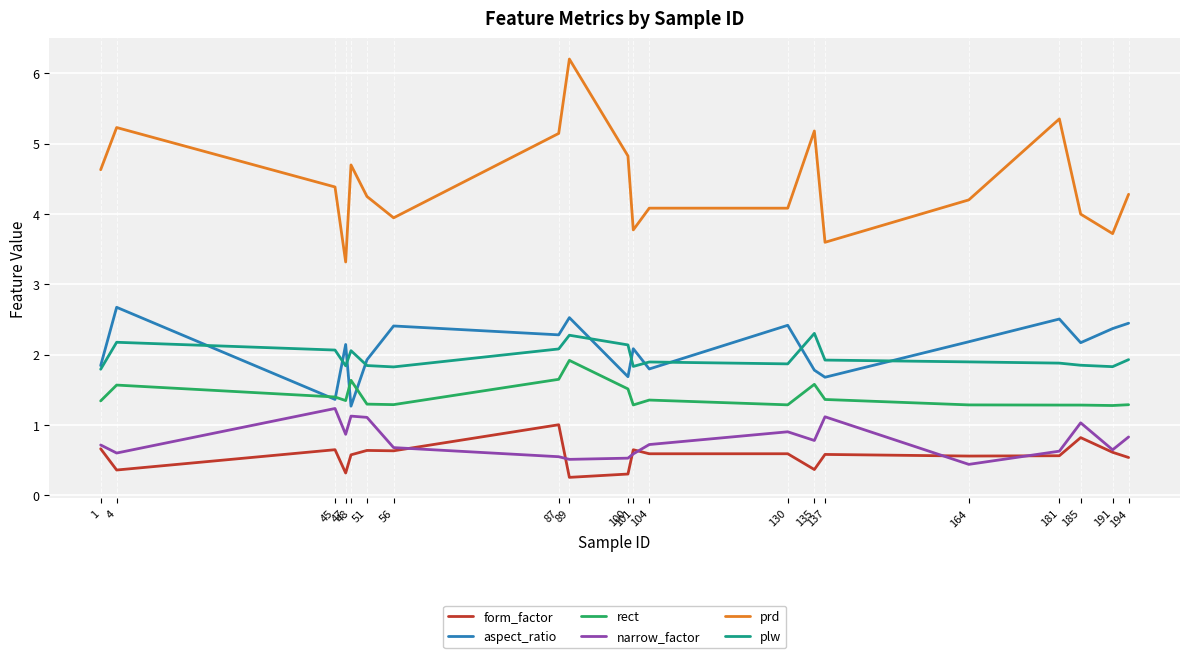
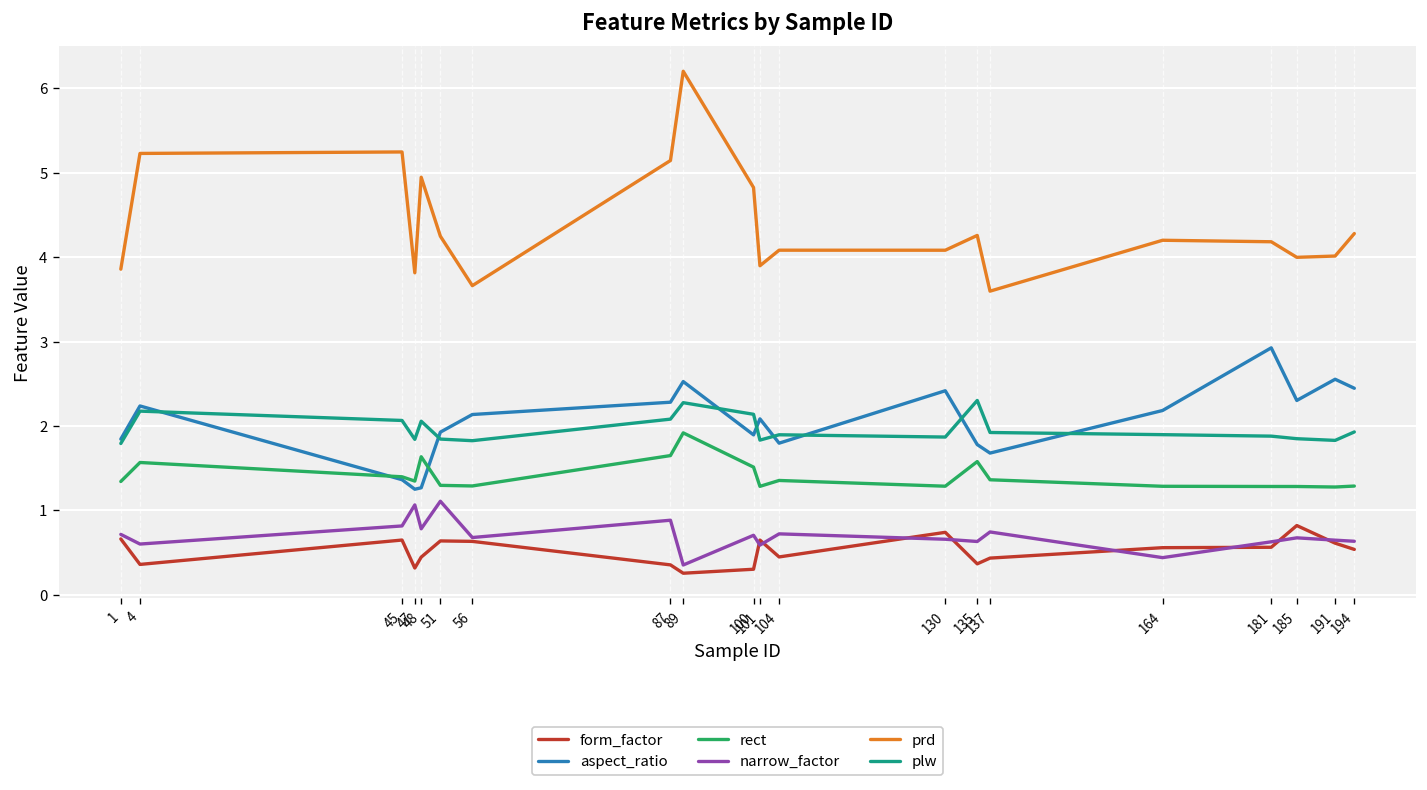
prd, 1: 4.6 -> 3.9
aspect_ratio, 4: 2.7 -> 2.2
narrow_factor, 45: 1.2 -> 0.8
prd, 45: 4.4 -> 5.2
aspect_ratio, 47: 2.1 -> 1.3
narrow_factor, 47: 0.9 -> 1.1
prd, 47: 3.3 -> 3.8
form_factor, 48: 0.6 -> 0.4
narrow_factor, 48: 1.1 -> 0.8
prd, 48: 4.7 -> 4.9
aspect_ratio, 56: 2.4 -> 2.1
prd, 56: 3.9 -> 3.7
form_factor, 87: 1.0 -> 0.4
narrow_factor, 87: 0.6 -> 0.9
narrow_factor, 89: 0.5 -> 0.4
aspect_ratio, 100: 1.7 -> 1.9
narrow_factor, 100: 0.5 -> 0.7
prd, 101: 3.8 -> 3.9
form_factor, 104: 0.6 -> 0.4
form_factor, 130: 0.6 -> 0.7
narrow_factor, 130: 0.9 -> 0.7
narrow_factor, 135: 0.8 -> 0.6
prd, 135: 5.2 -> 4.3
form_factor, 137: 0.6 -> 0.4
narrow_factor, 137: 1.1 -> 0.7
aspect_ratio, 181: 2.5 -> 2.9
prd, 181: 5.4 -> 4.2
aspect_ratio, 185: 2.2 -> 2.3
narrow_factor, 185: 1.0 -> 0.7
aspect_ratio, 191: 2.4 -> 2.6
prd, 191: 3.7 -> 4.0
narrow_factor, 194: 0.8 -> 0.6
